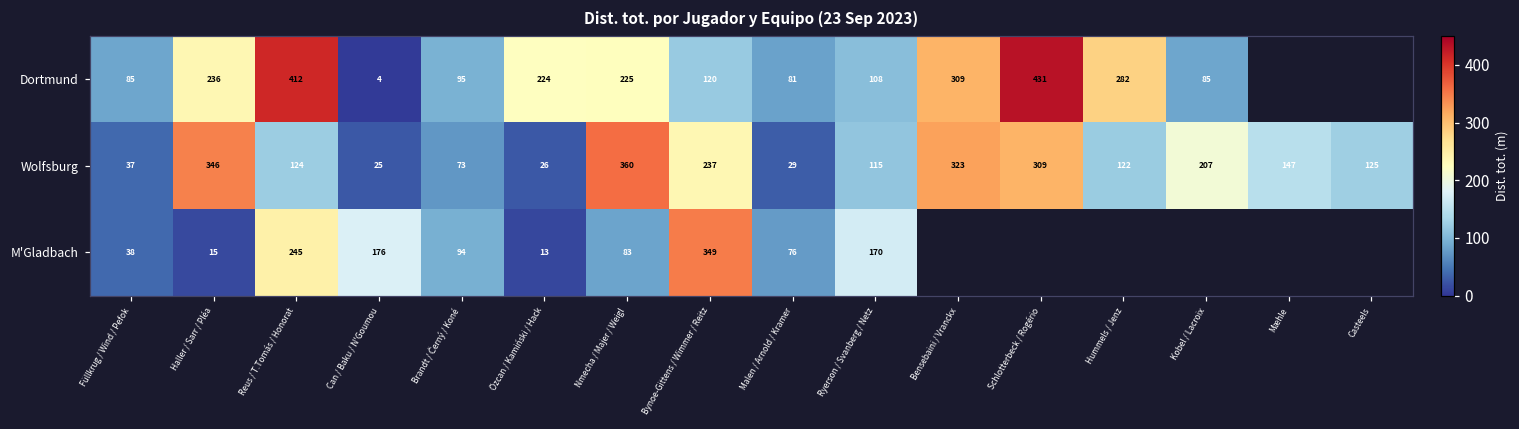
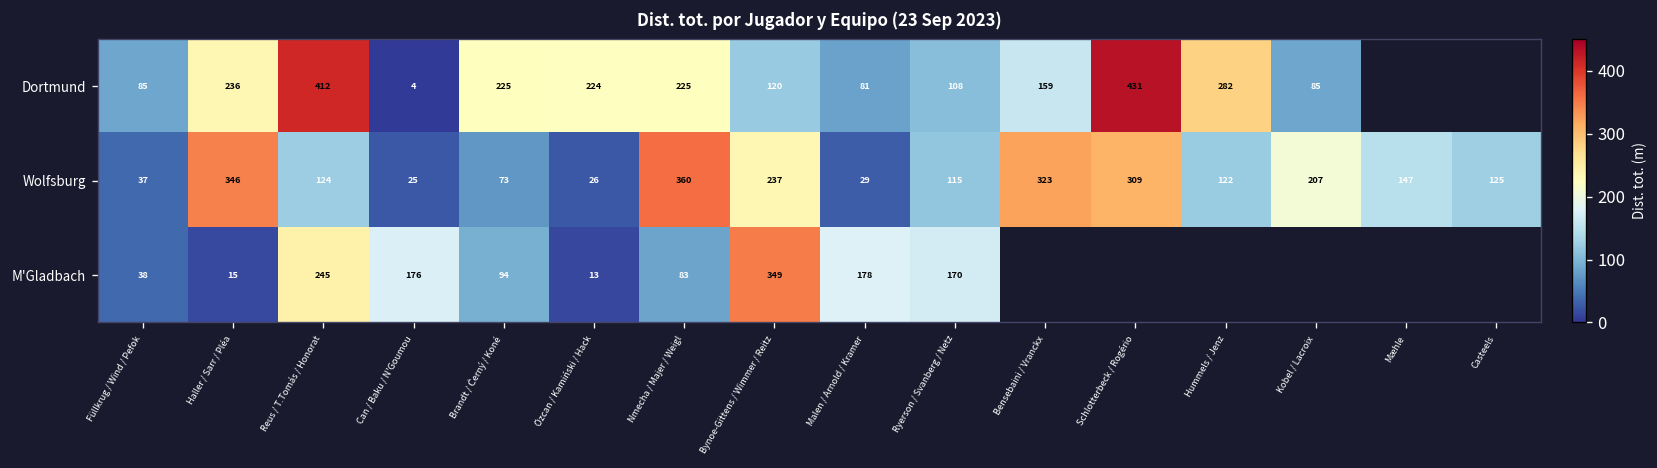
Dortmund, Brandt / Černý / Koné: 95 -> 225
Dortmund, Bensebaini / Vranckx: 309 -> 159
M'Gladbach, Malen / Arnold / Kramer: 76 -> 178
